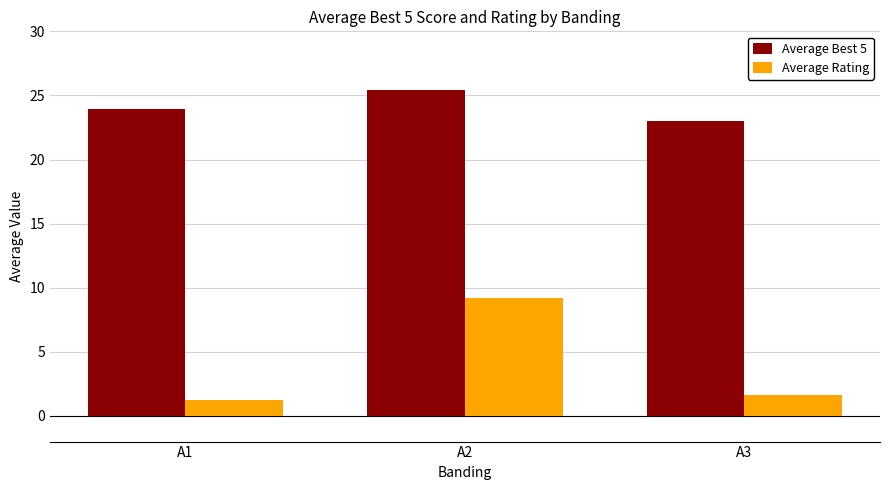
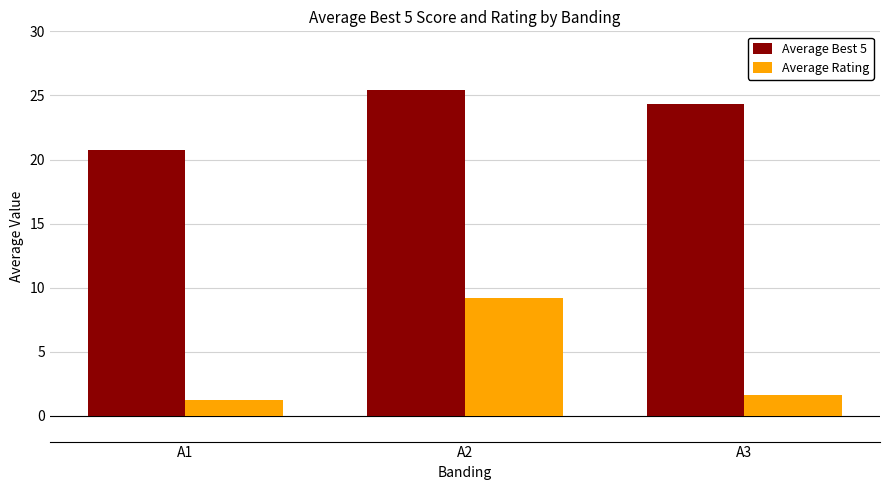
Average Best 5, A1: 24.0 -> 20.8
Average Best 5, A3: 23.0 -> 24.3
